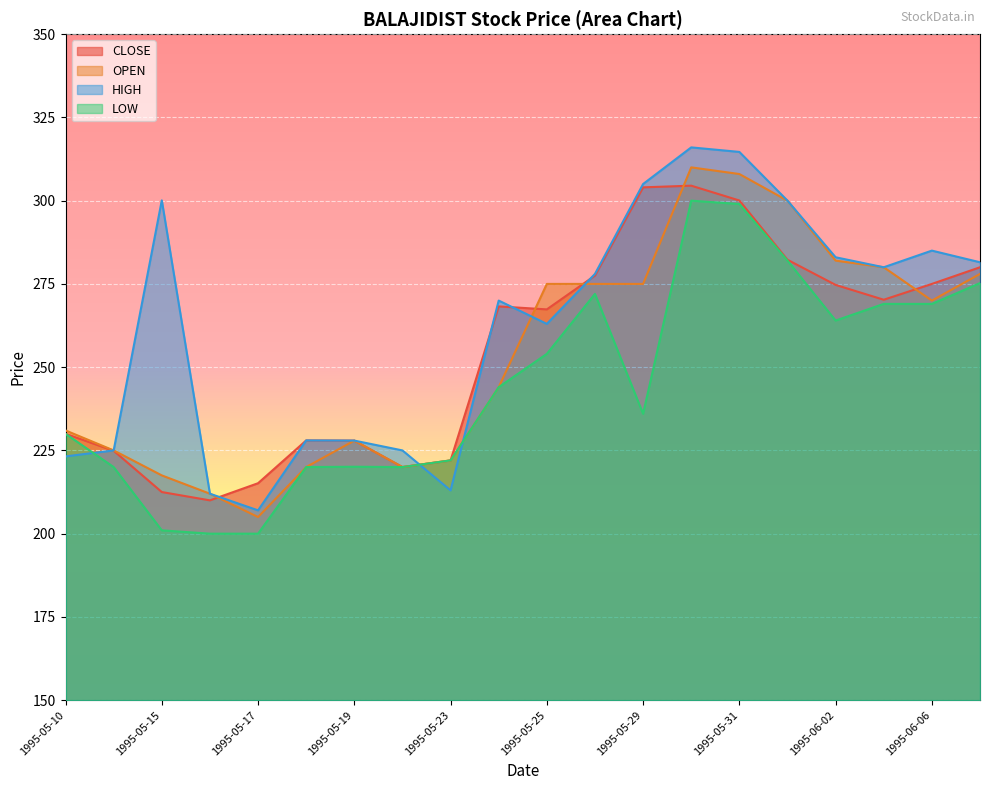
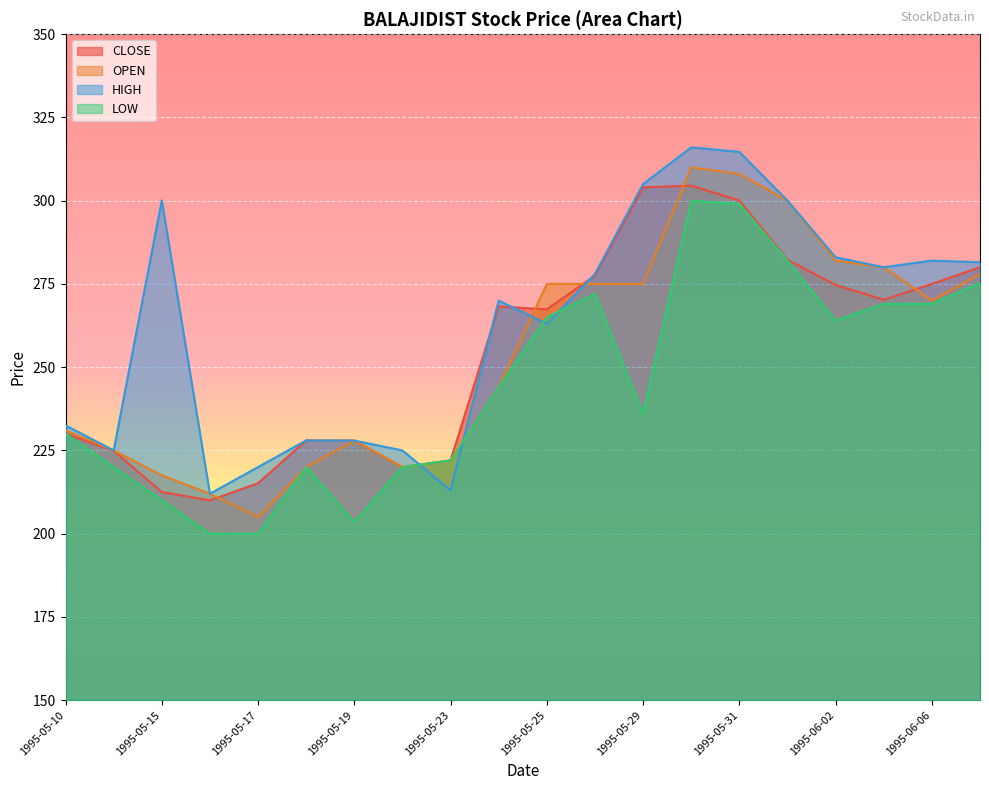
HIGH, 1995-05-10: 223 -> 233
LOW, 1995-05-15: 201 -> 210
HIGH, 1995-05-17: 207 -> 220
LOW, 1995-05-19: 220 -> 204
LOW, 1995-05-25: 254 -> 265
HIGH, 1995-06-06: 285 -> 282
